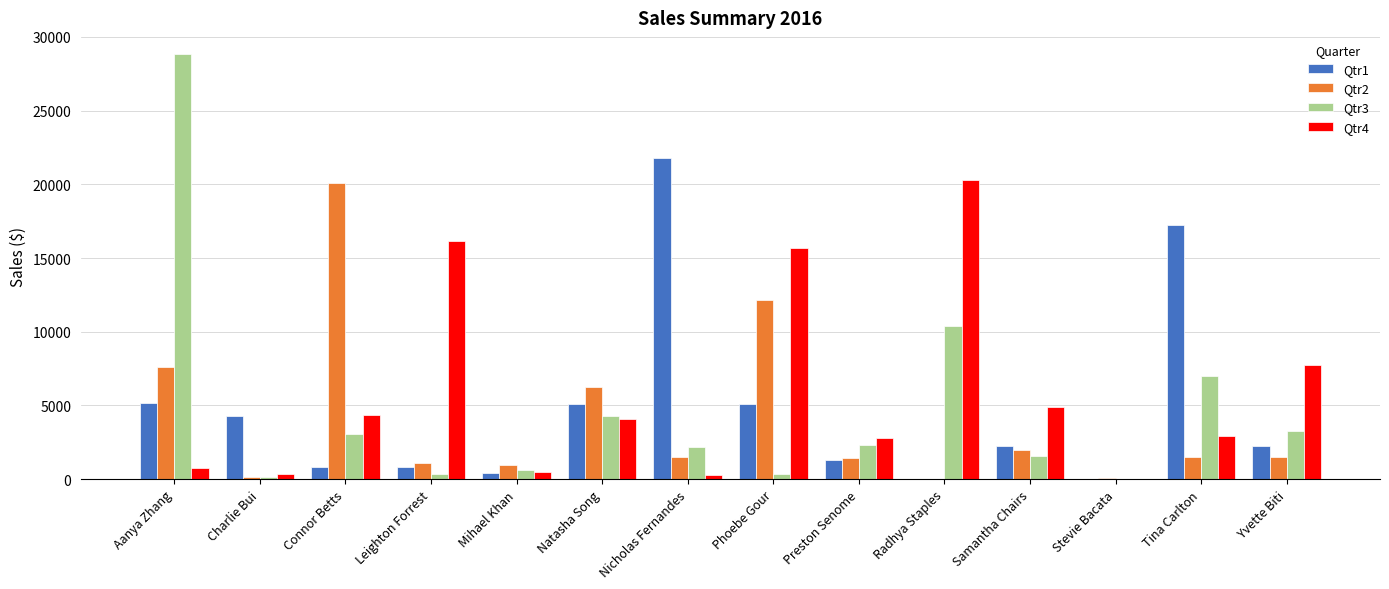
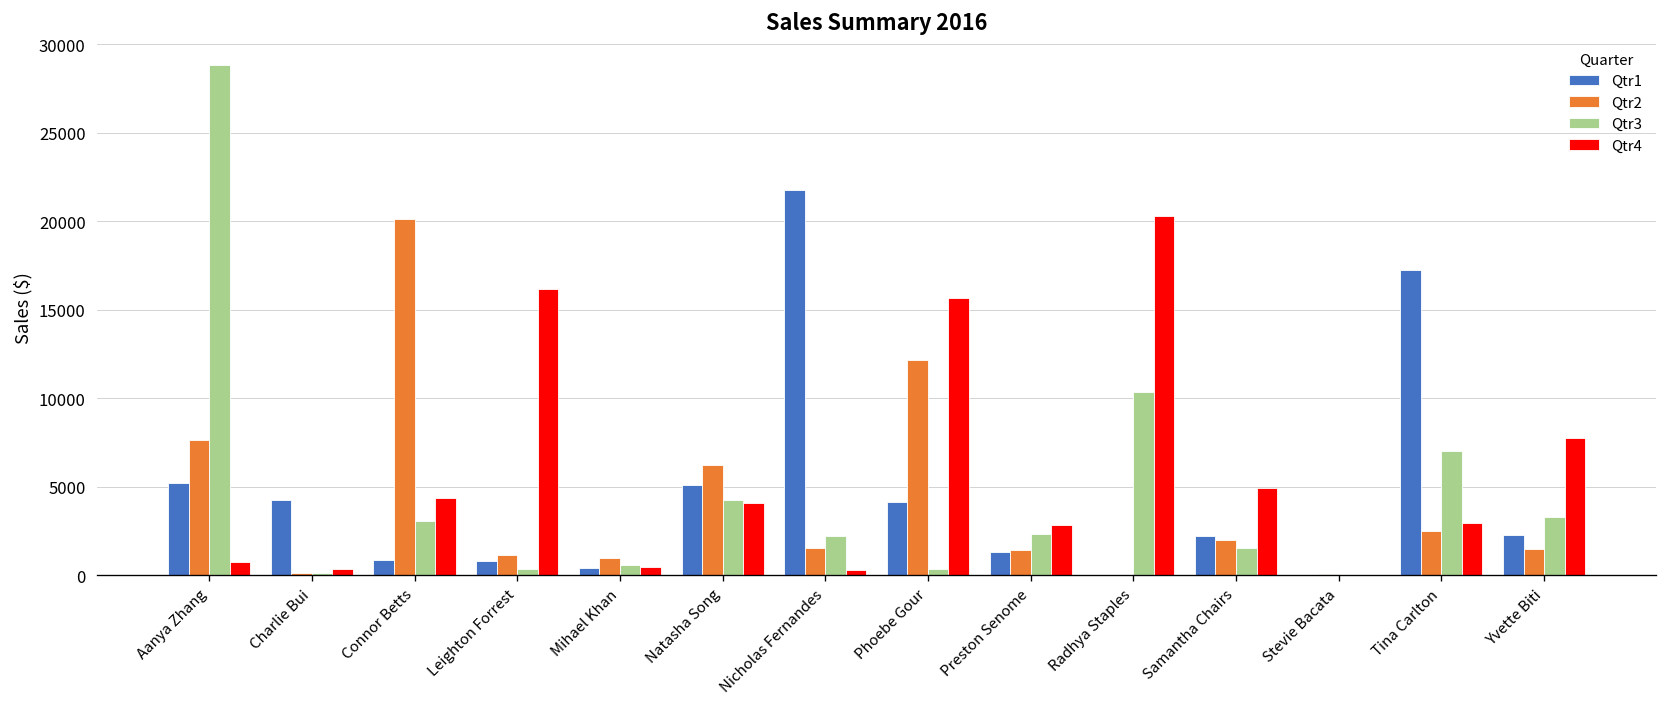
Qtr1, Phoebe Gour: 5100 -> 4100
Qtr2, Tina Carlton: 1500 -> 2500
